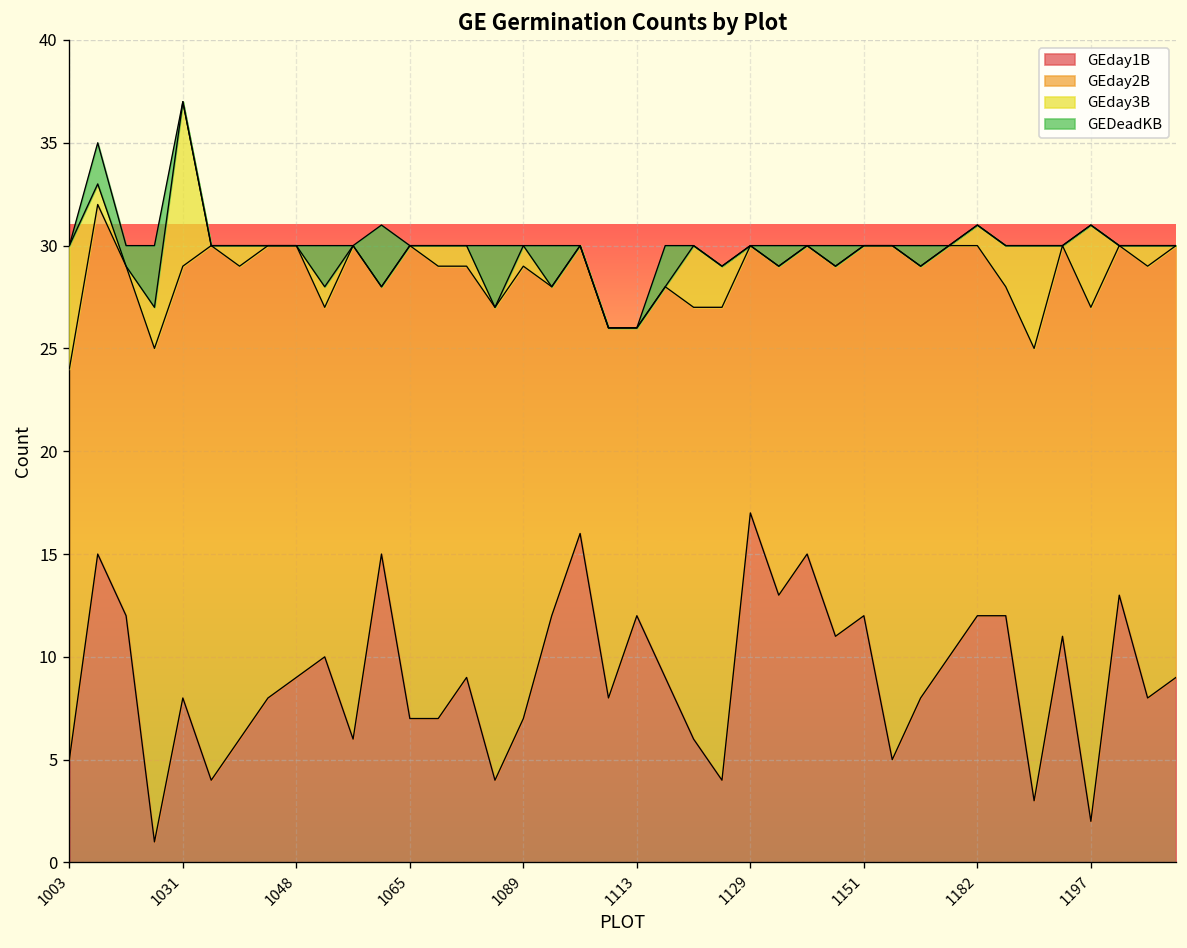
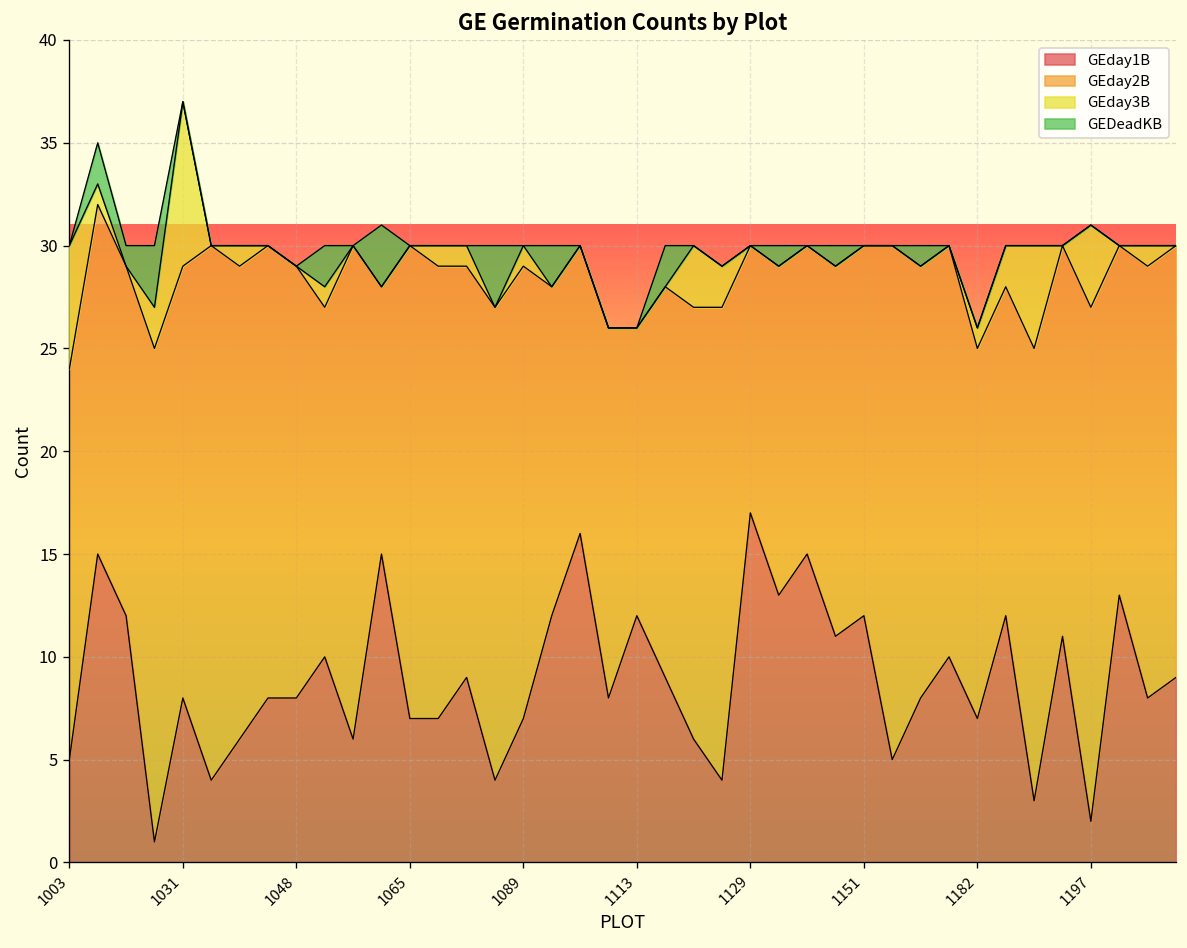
GEday1B, 1048: 9 -> 8
GEday1B, 1182: 12 -> 7
